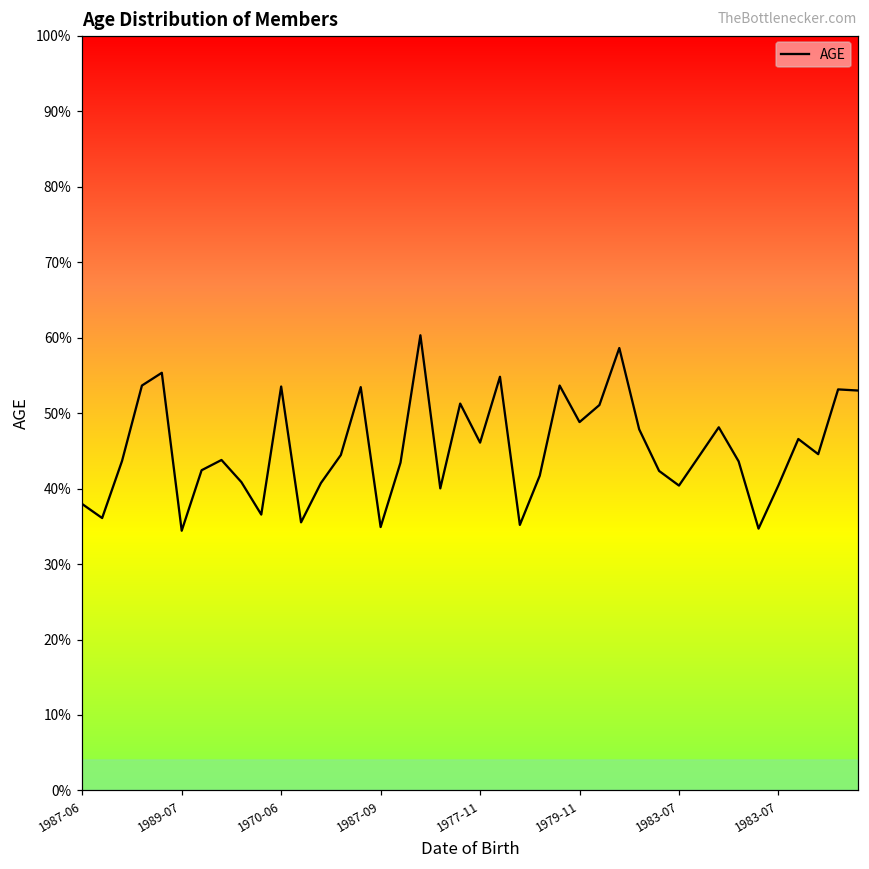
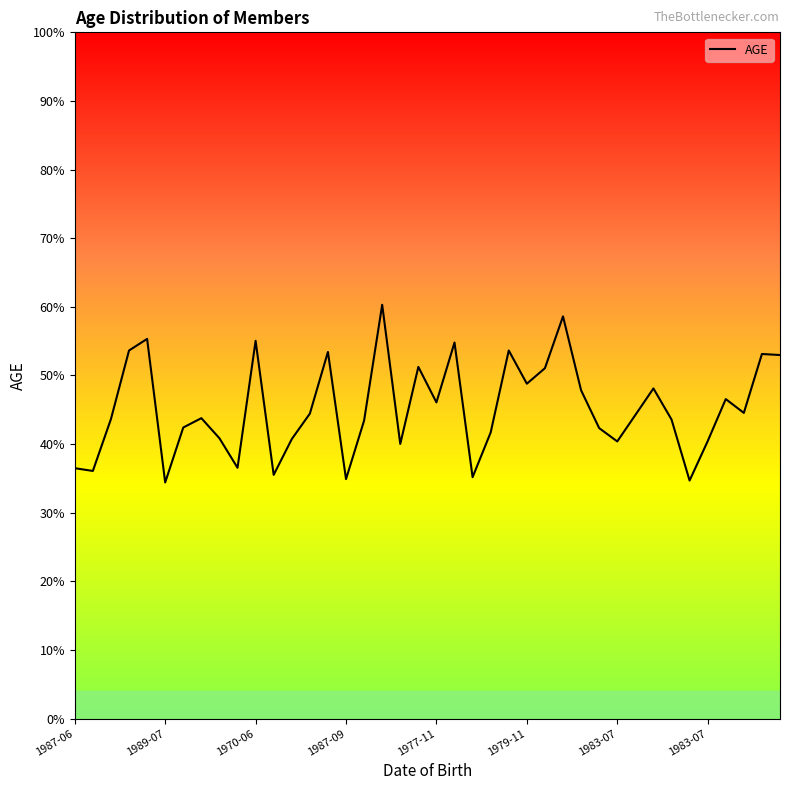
1987-06: 38% -> 36%
1970-06: 54% -> 55%
